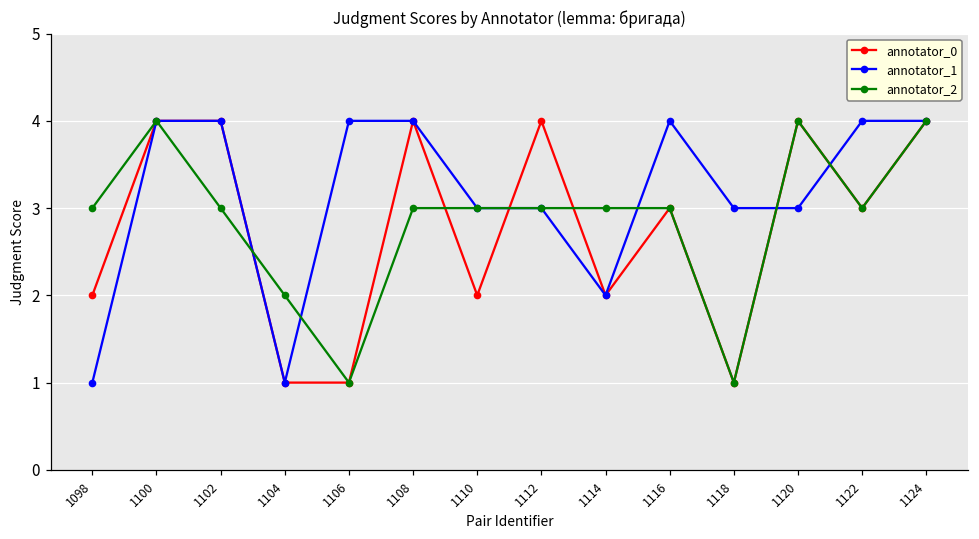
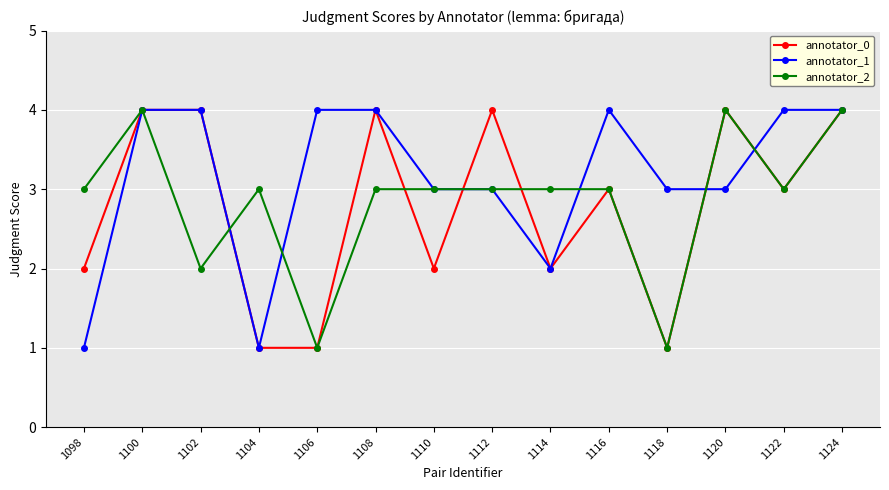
annotator_2, 1102: 3 -> 2
annotator_2, 1104: 2 -> 3
